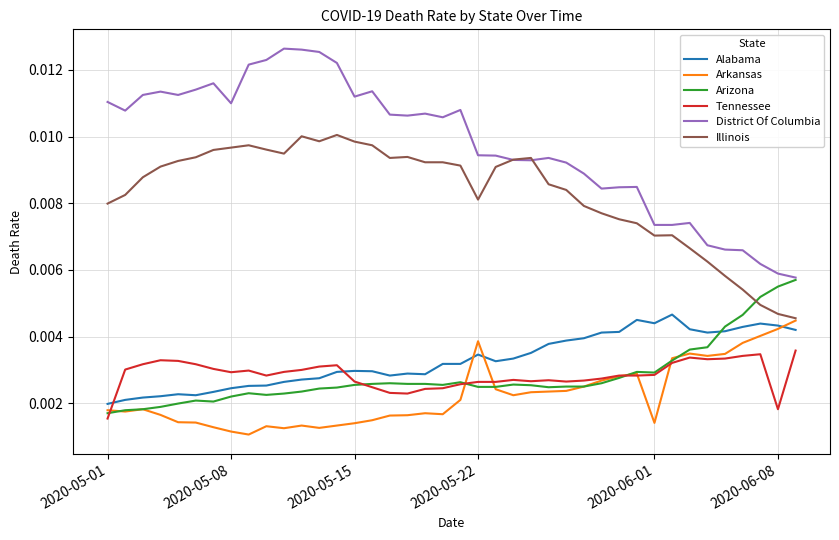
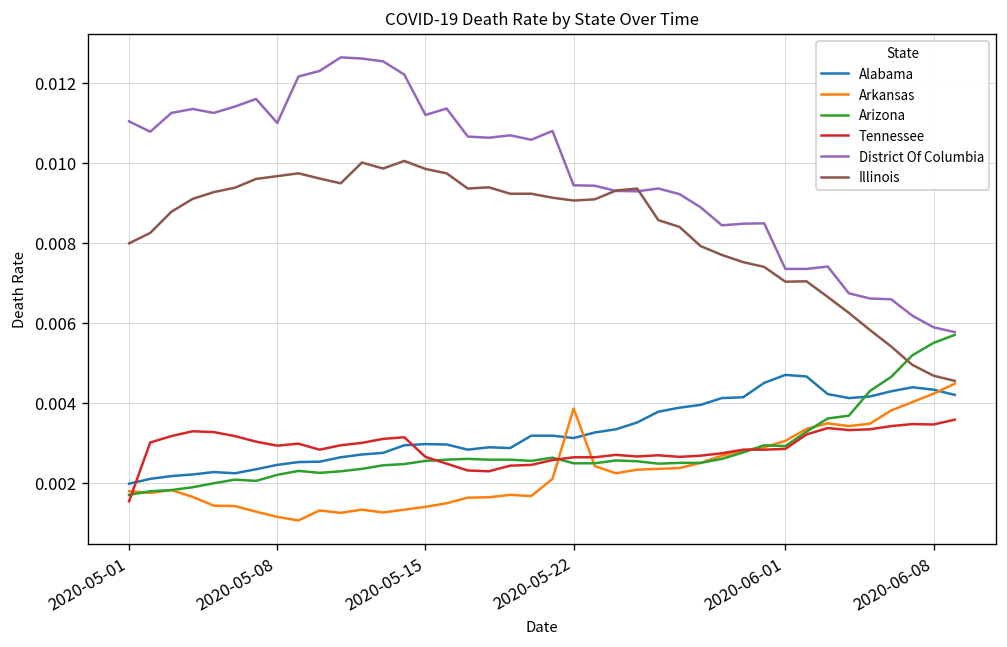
Alabama, 2020-05-22: 0.0035 -> 0.0031
Illinois, 2020-05-22: 0.0081 -> 0.0091
Alabama, 2020-06-01: 0.0044 -> 0.0047
Arkansas, 2020-06-01: 0.0014 -> 0.0031
Tennessee, 2020-06-08: 0.0018 -> 0.0035
